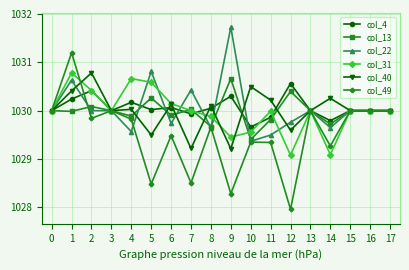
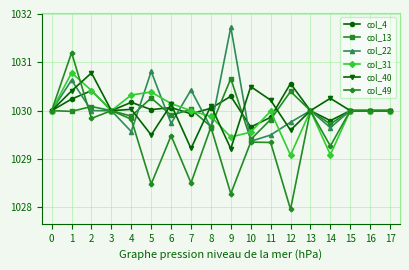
col_31, 4: 1030.7 -> 1030.3
col_31, 5: 1030.6 -> 1030.4
